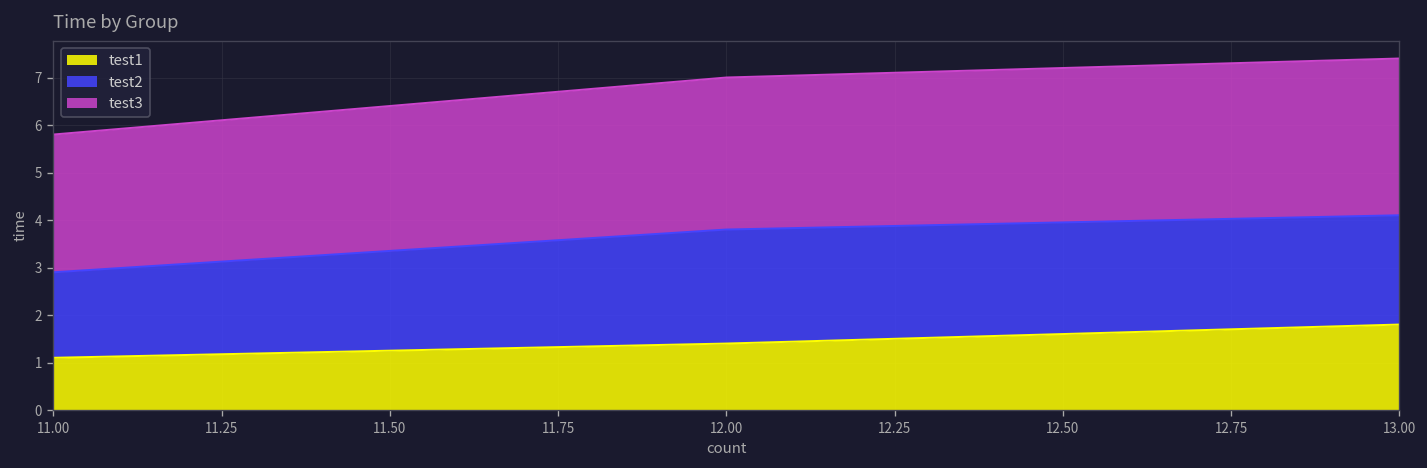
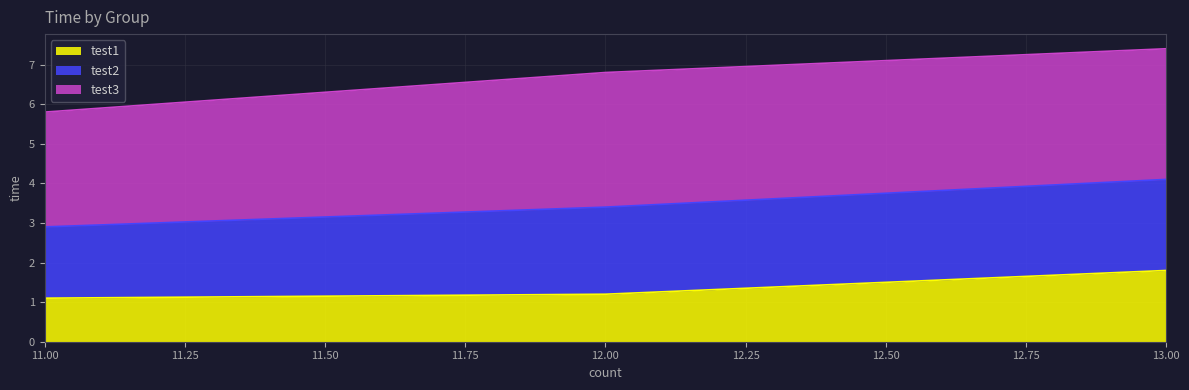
test1, 12.00: 1.4 -> 1.2
test2, 12.00: 2.4 -> 2.2
test3, 12.00: 3.2 -> 3.4
